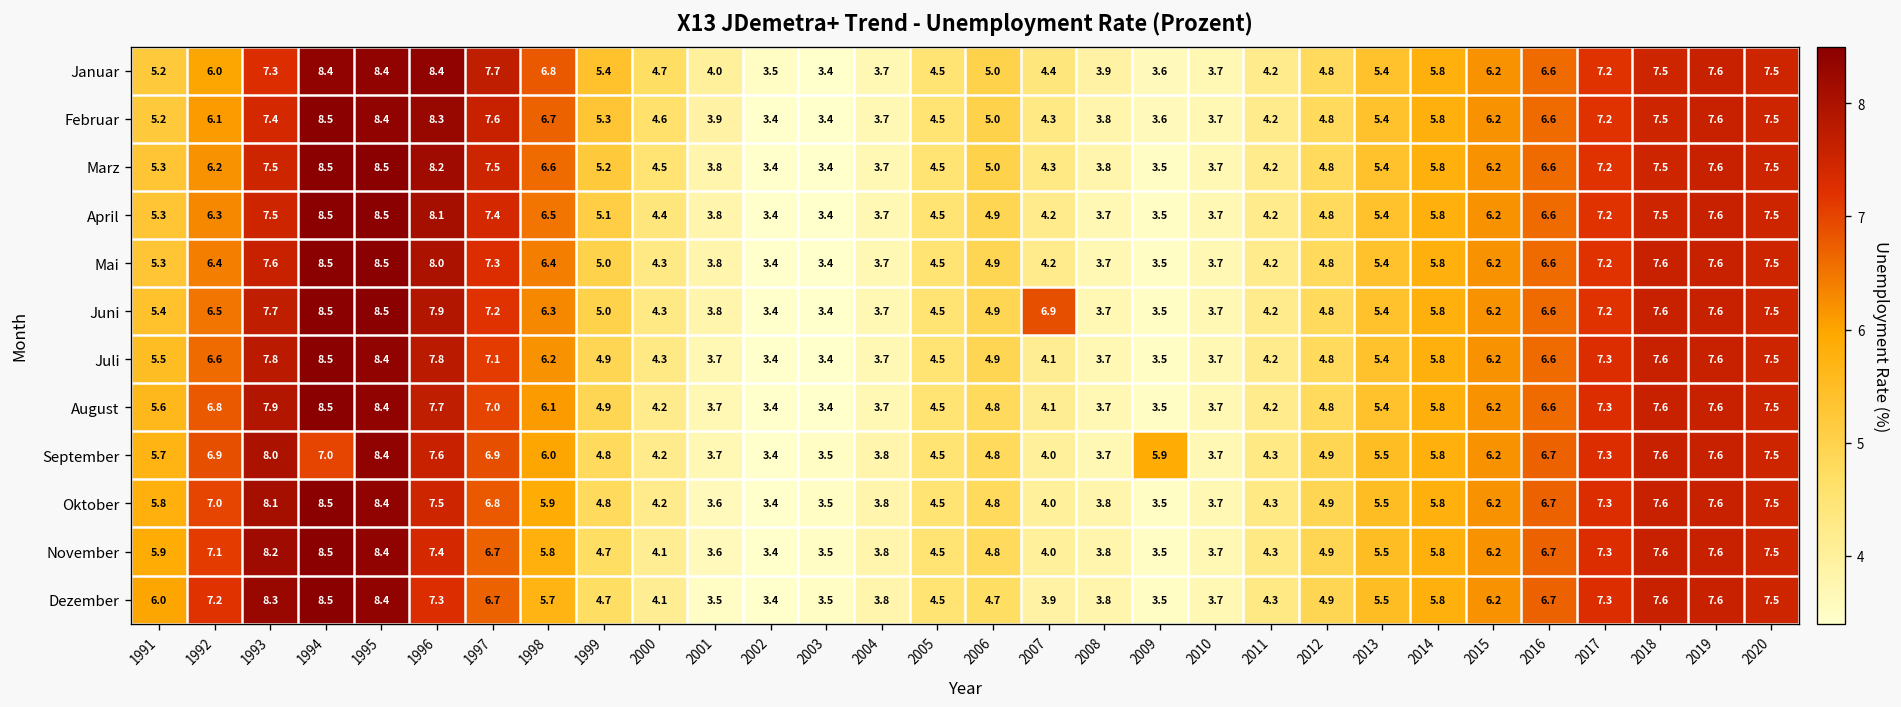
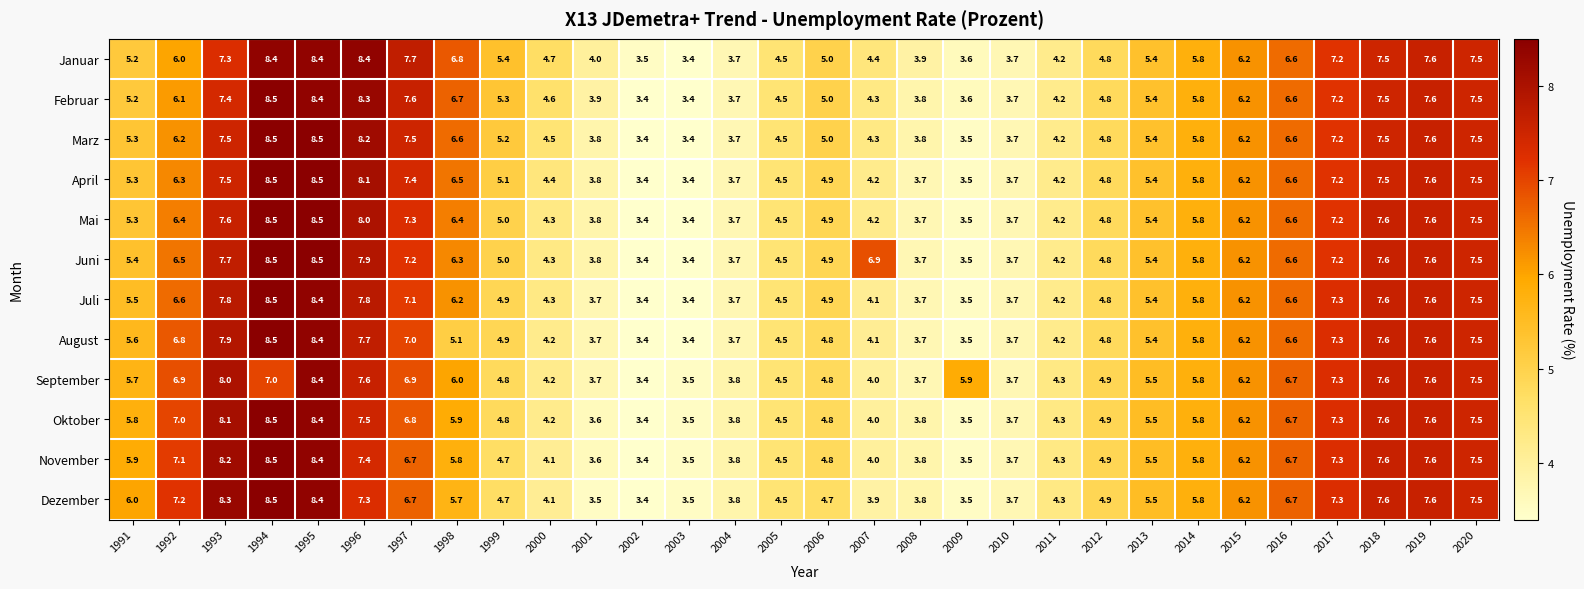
August, 1998: 6.1 -> 5.1
